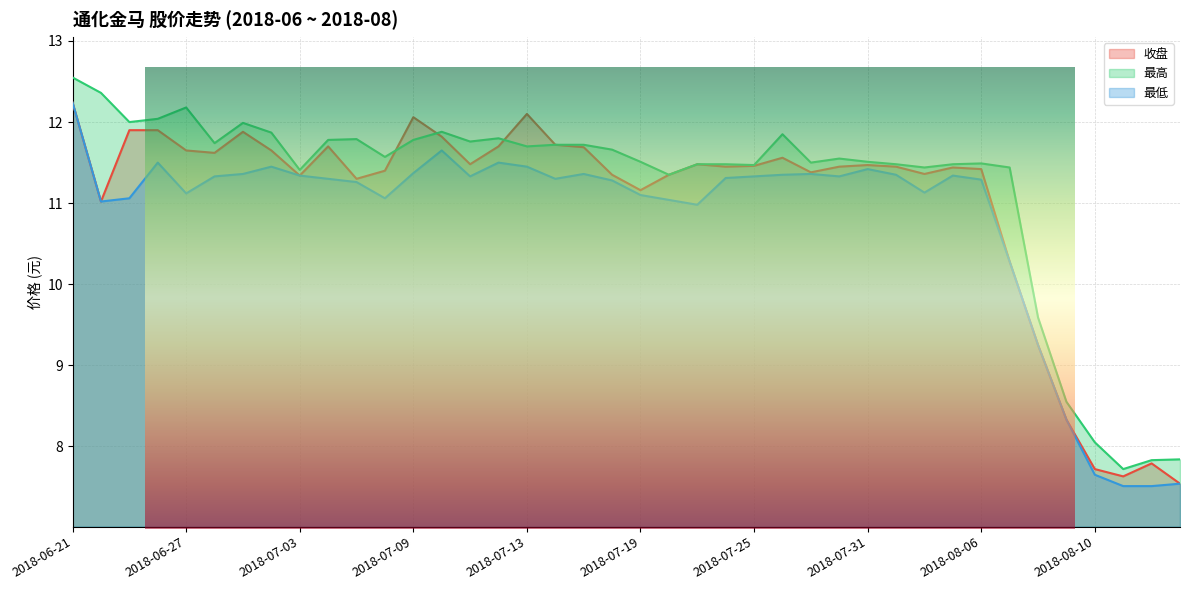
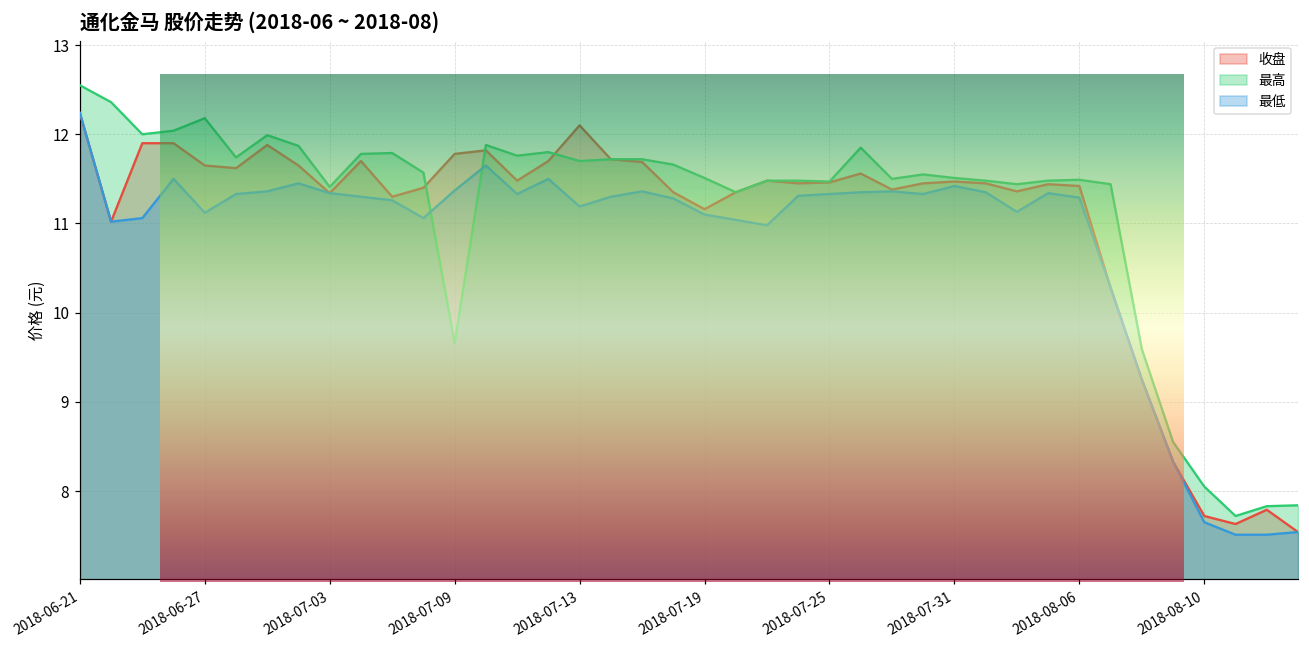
通化金马 股价走势 (2018-06 ~ 2018-08), 收盘, 2018-07-09: 12.1 -> 11.8
通化金马 股价走势 (2018-06 ~ 2018-08), 最高, 2018-07-09: 11.8 -> 9.7
通化金马 股价走势 (2018-06 ~ 2018-08), 最低, 2018-07-13: 11.5 -> 11.2
